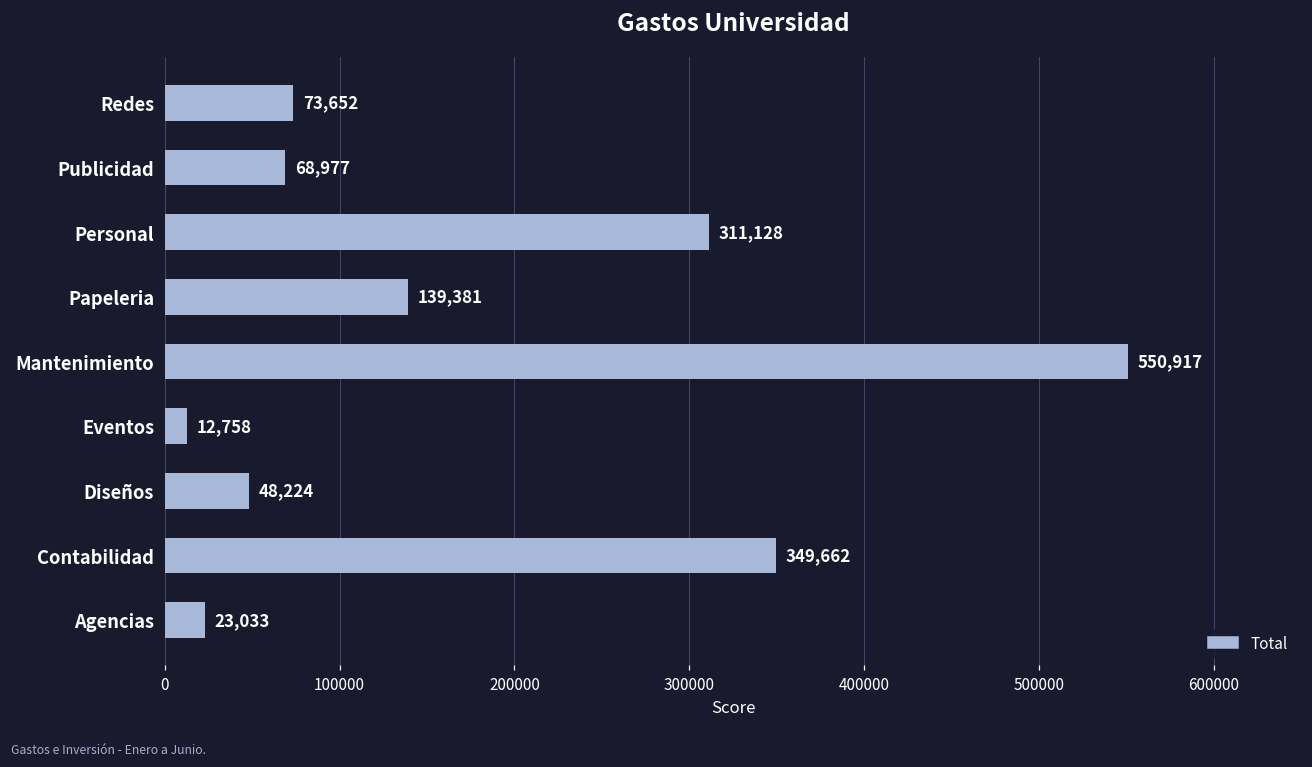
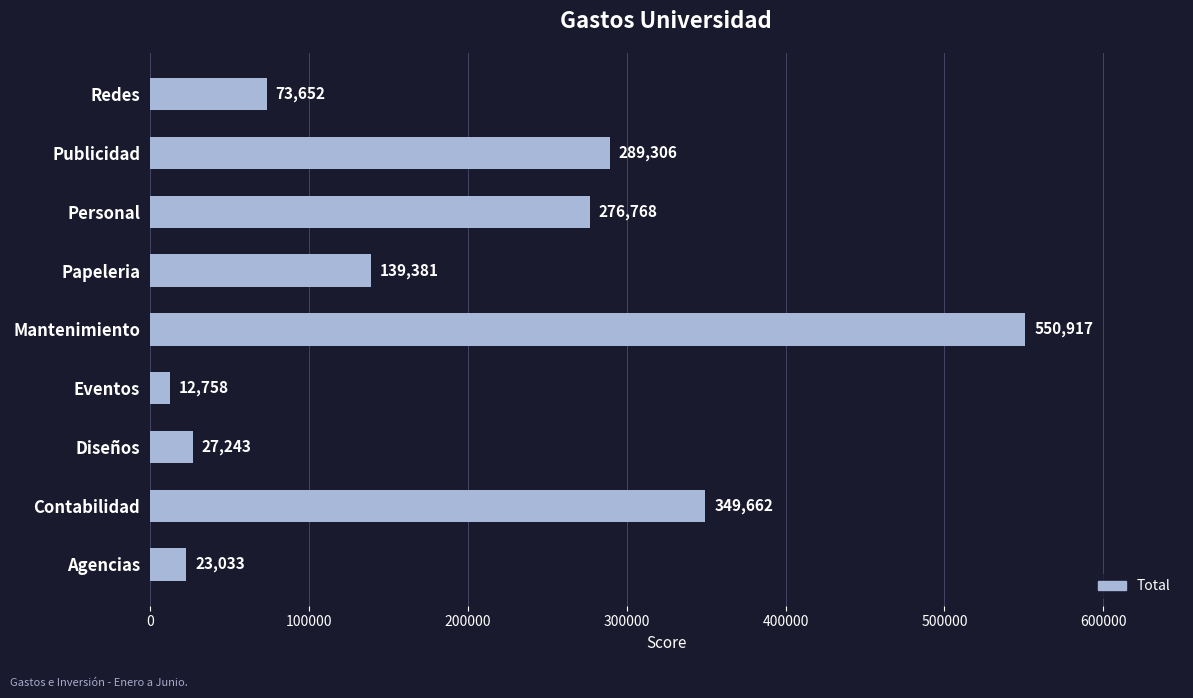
Publicidad: 68,977 -> 289,306
Personal: 311,128 -> 276,768
Diseños: 48,224 -> 27,243
